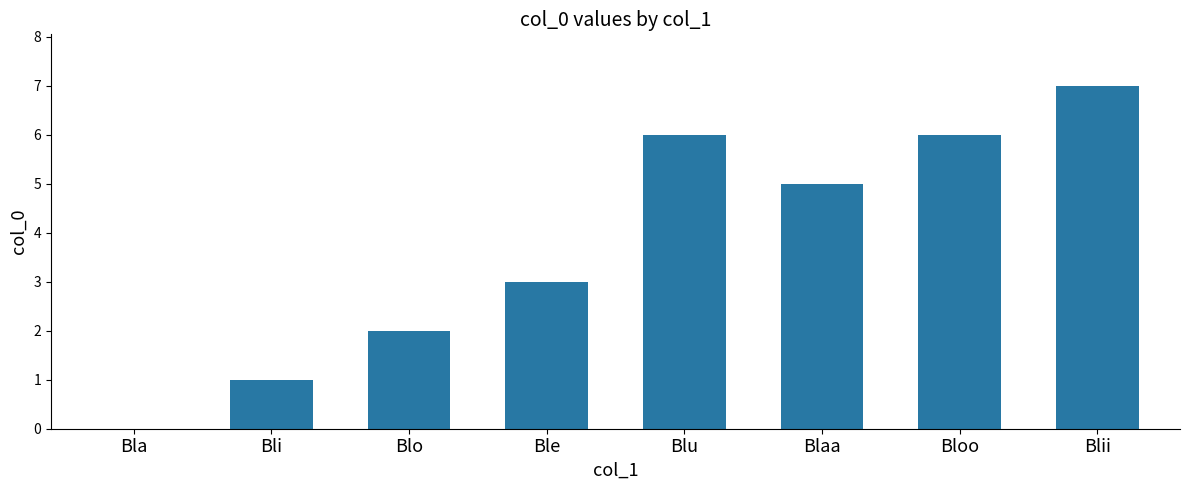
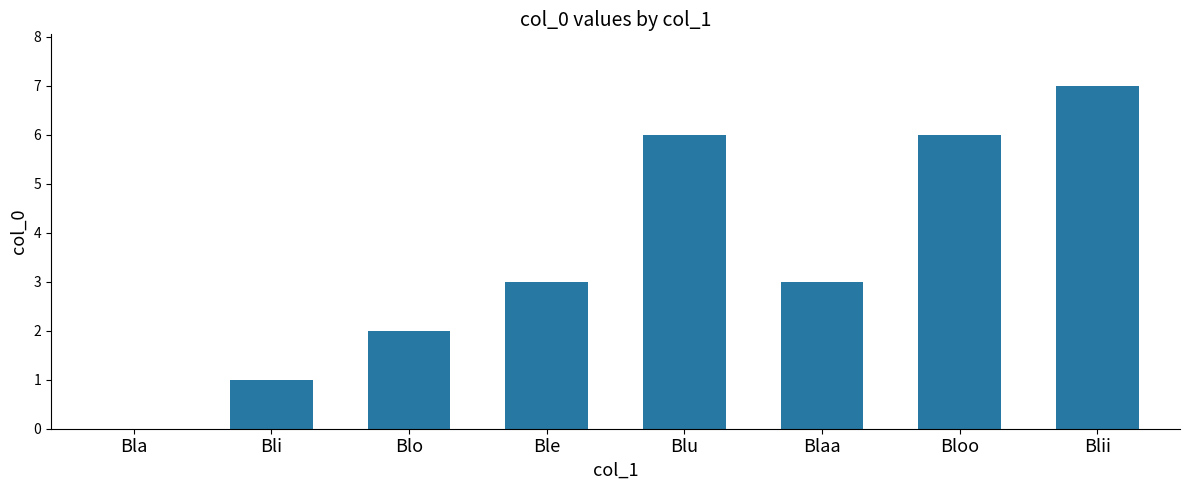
Blaa: 5 -> 3
